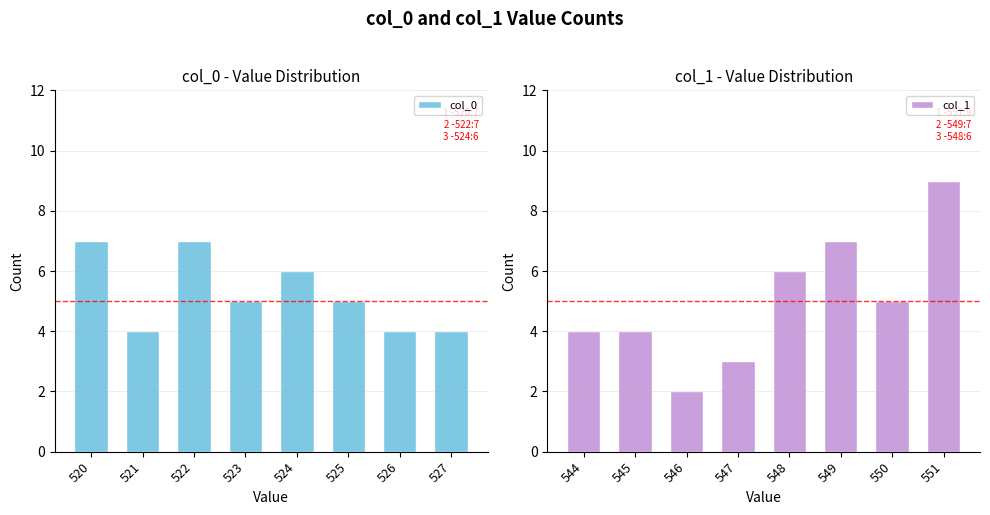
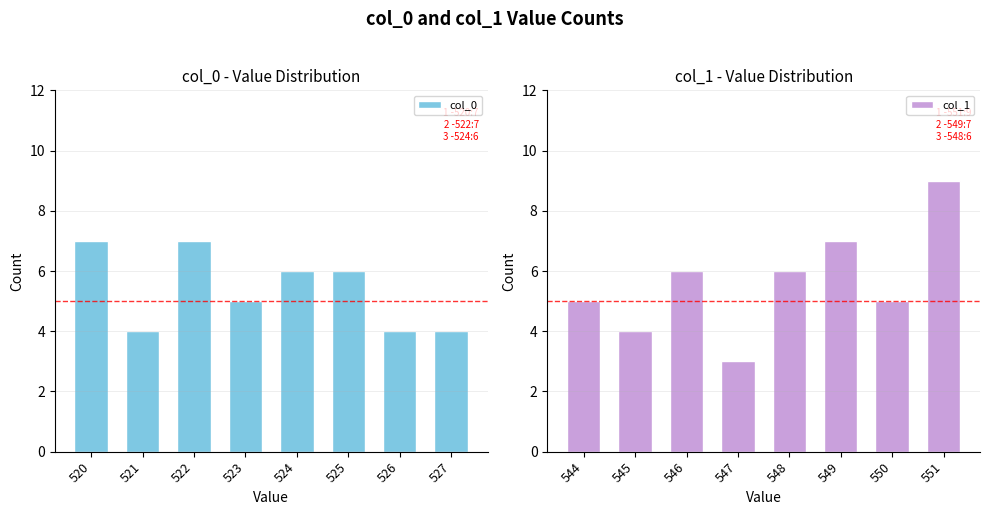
col_0 - Value Distribution, 525: 5 -> 6
col_1 - Value Distribution, 544: 4 -> 5
col_1 - Value Distribution, 546: 2 -> 6
